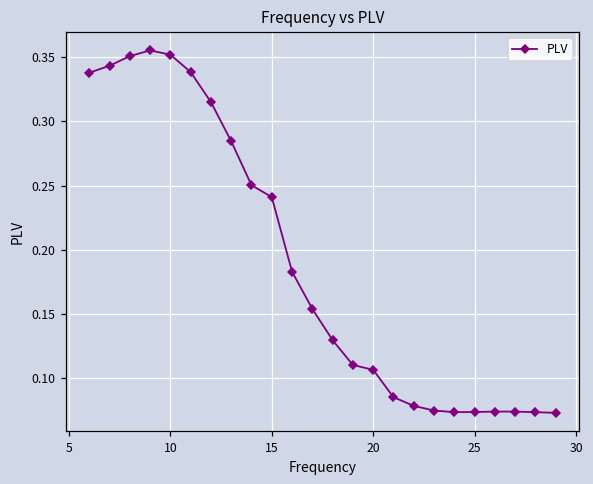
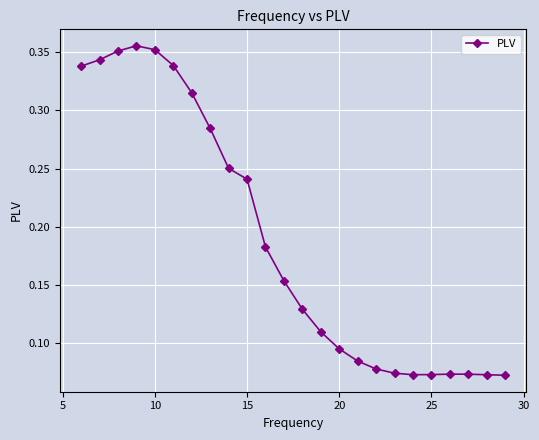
20: 0.106 -> 0.095
